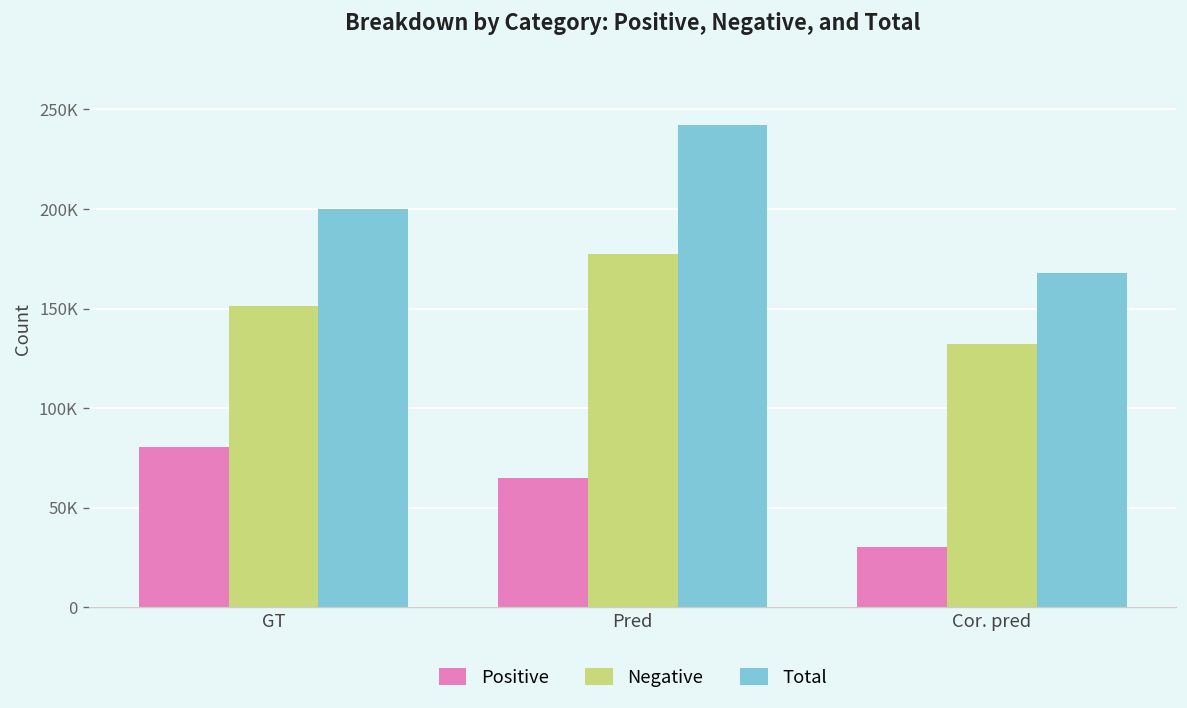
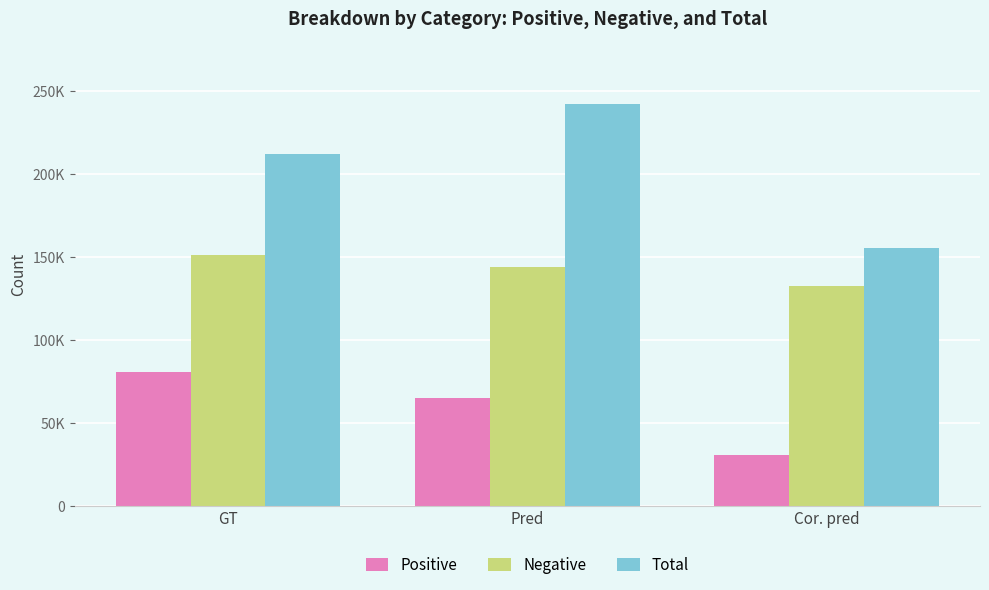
Total, GT: 200000 -> 212000
Negative, Pred: 177000 -> 144000
Total, Cor. pred: 168000 -> 155000
